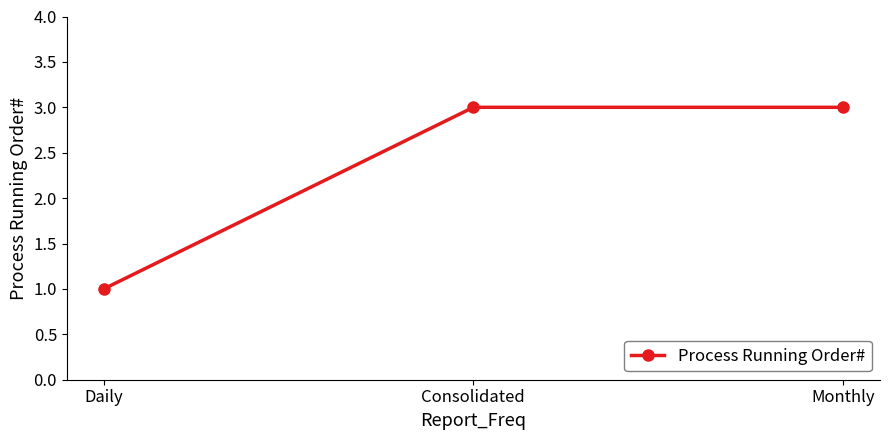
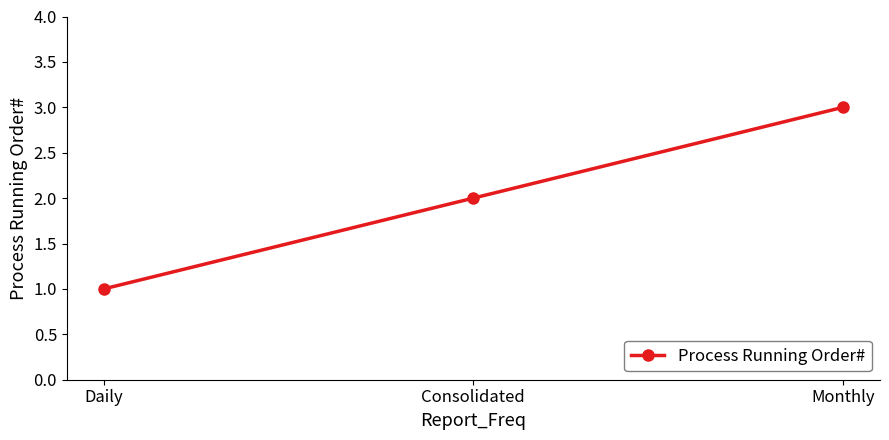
Consolidated: 3 -> 2
